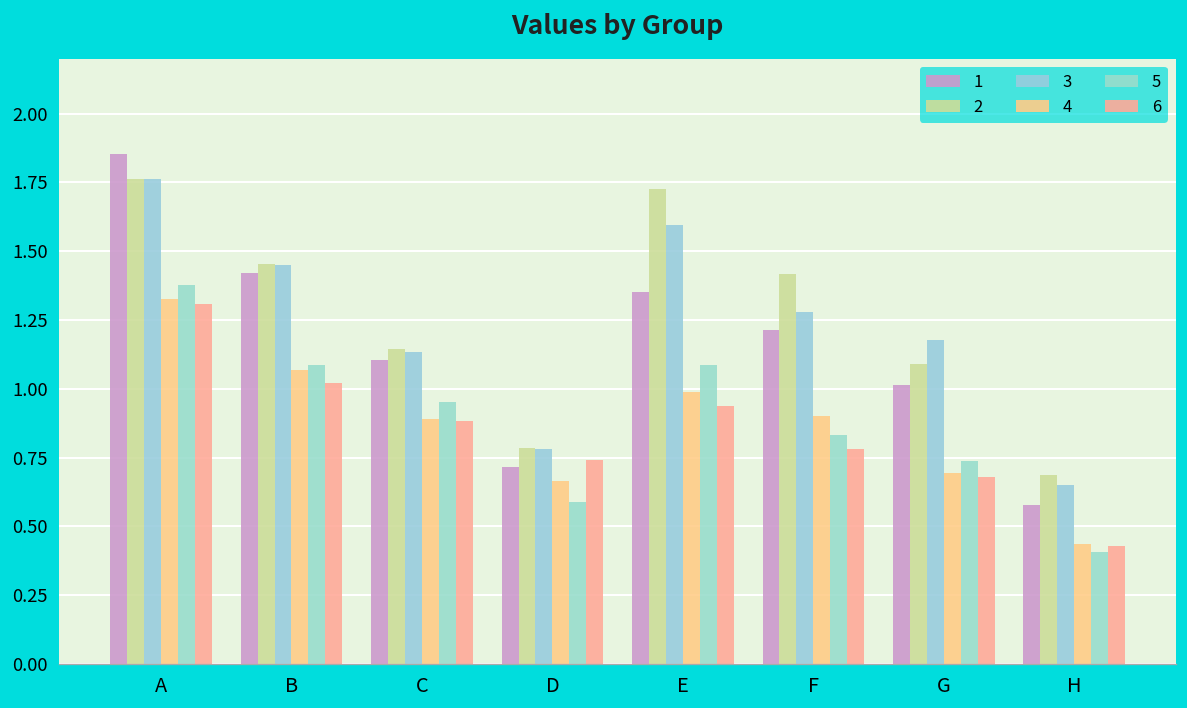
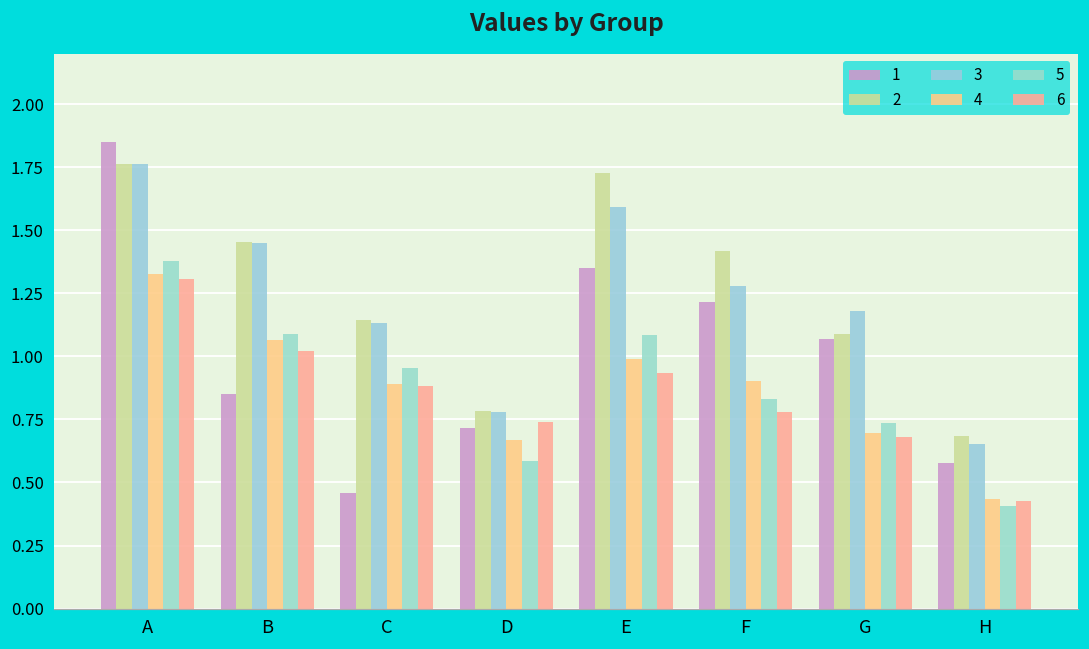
1, B: 1.42 -> 0.85
1, C: 1.11 -> 0.46
1, G: 1.01 -> 1.07
